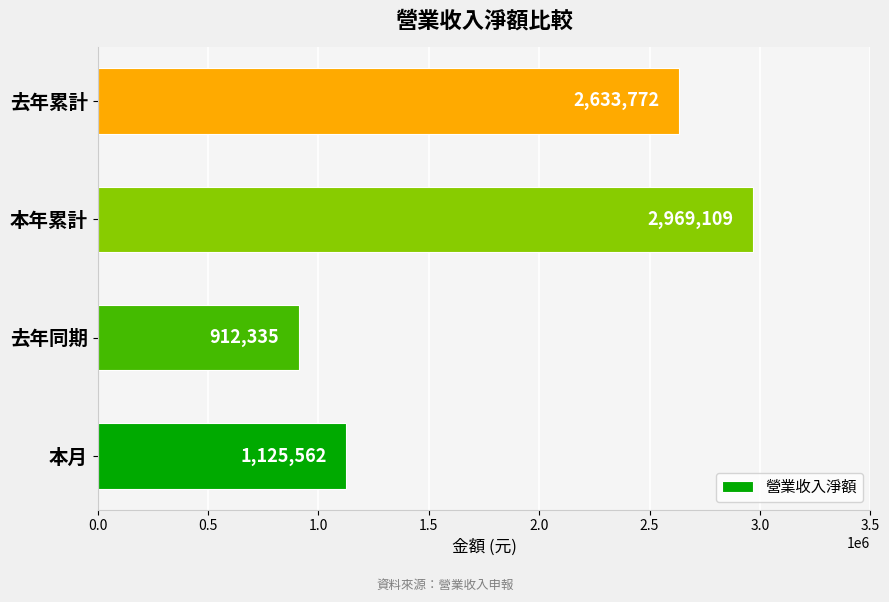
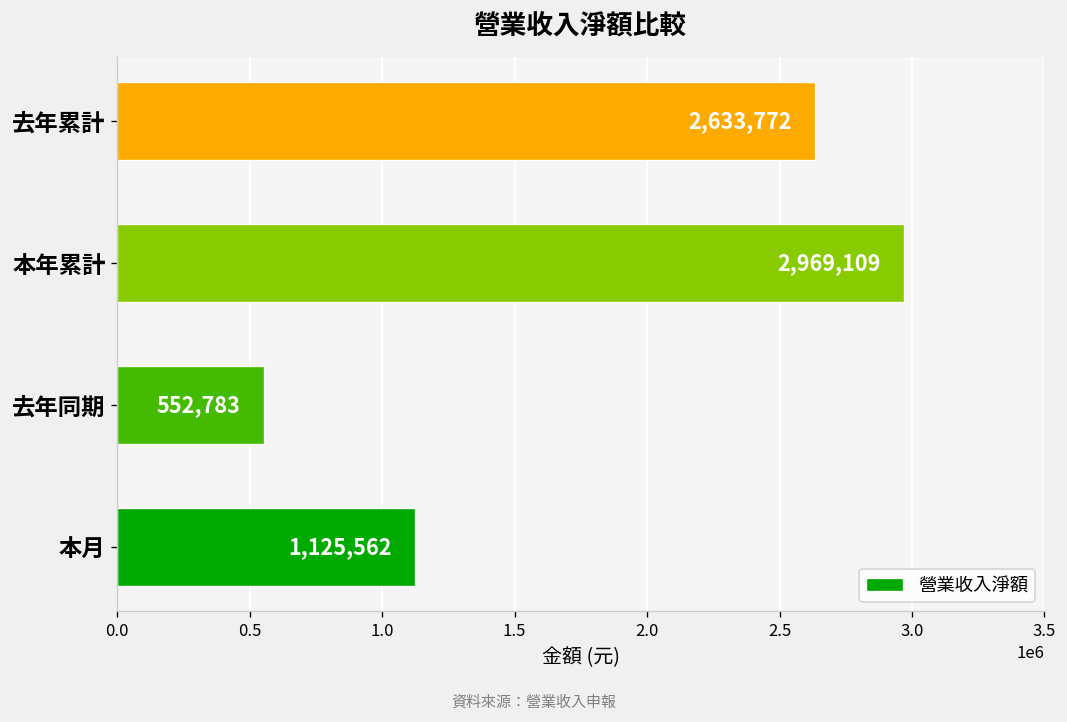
去年同期: 912,335 -> 552,783
